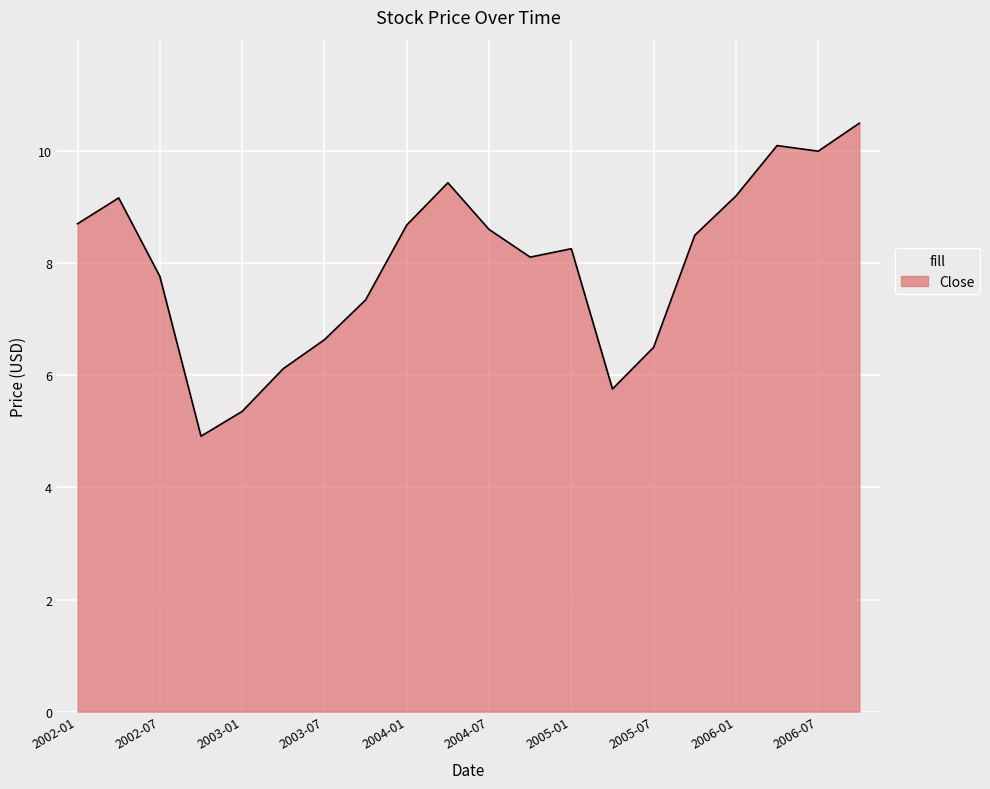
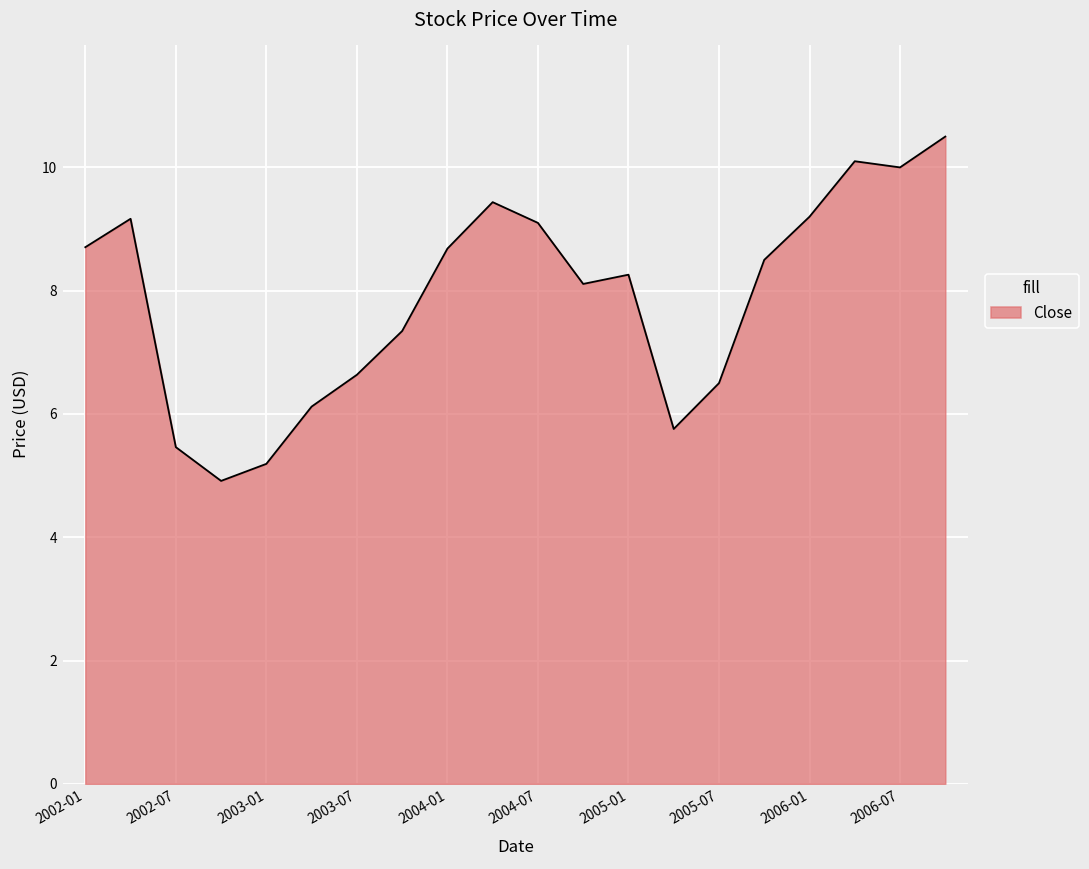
2002-07: 7.8 -> 5.5
2003-01: 5.4 -> 5.2
2004-07: 8.6 -> 9.1
